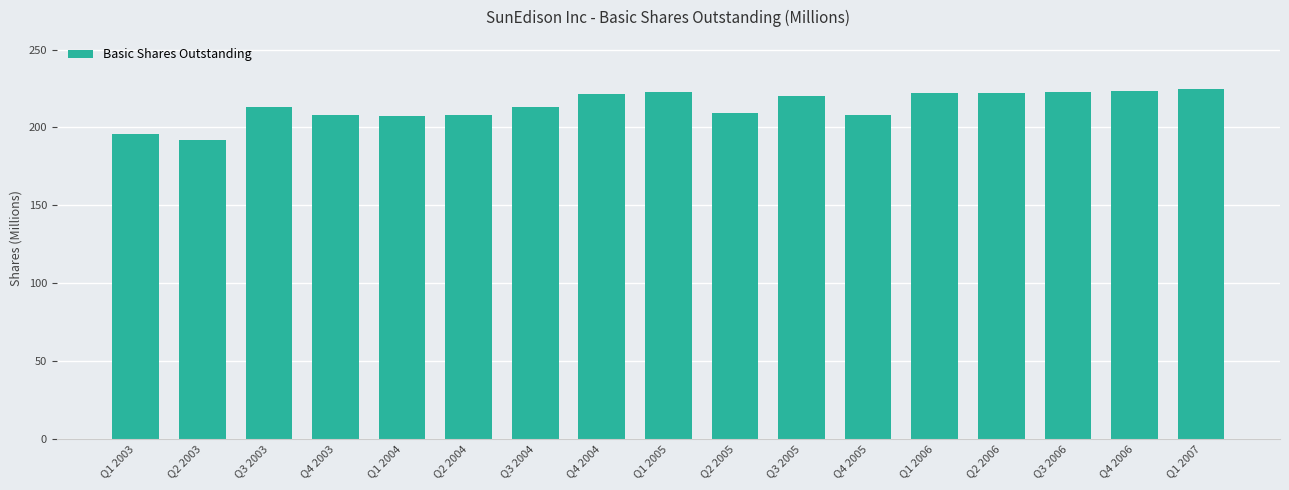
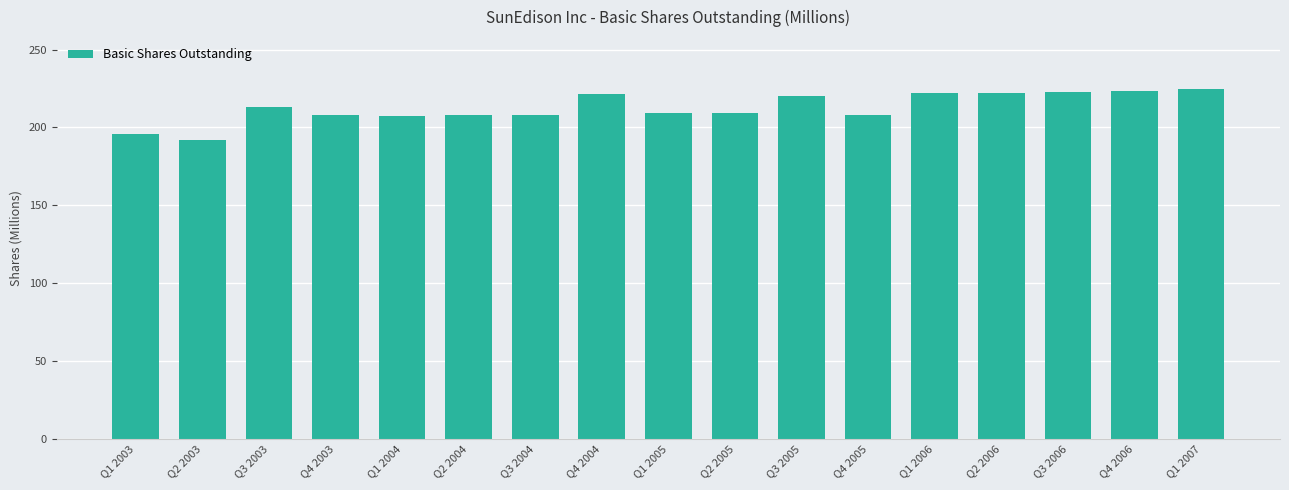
Q3 2004: 213 -> 208
Q1 2005: 223 -> 209
